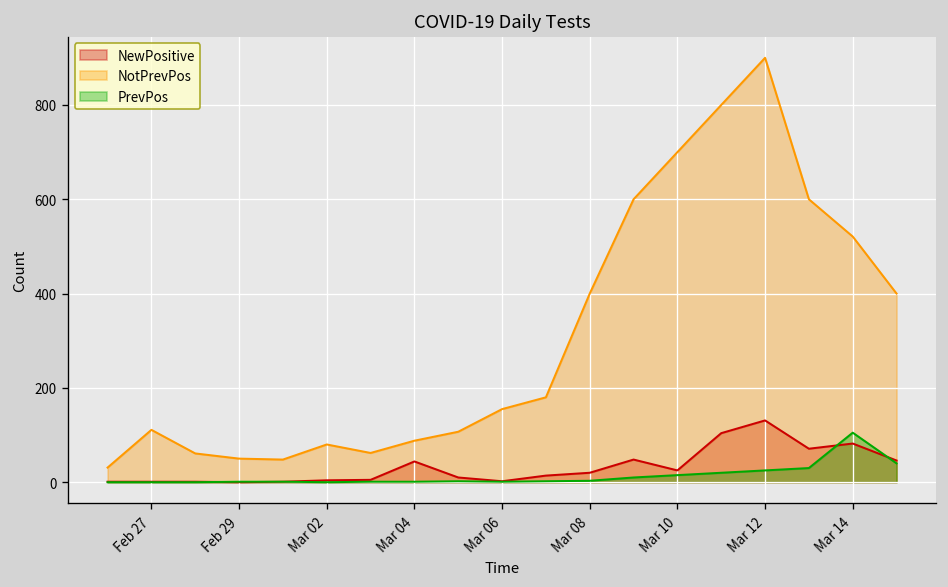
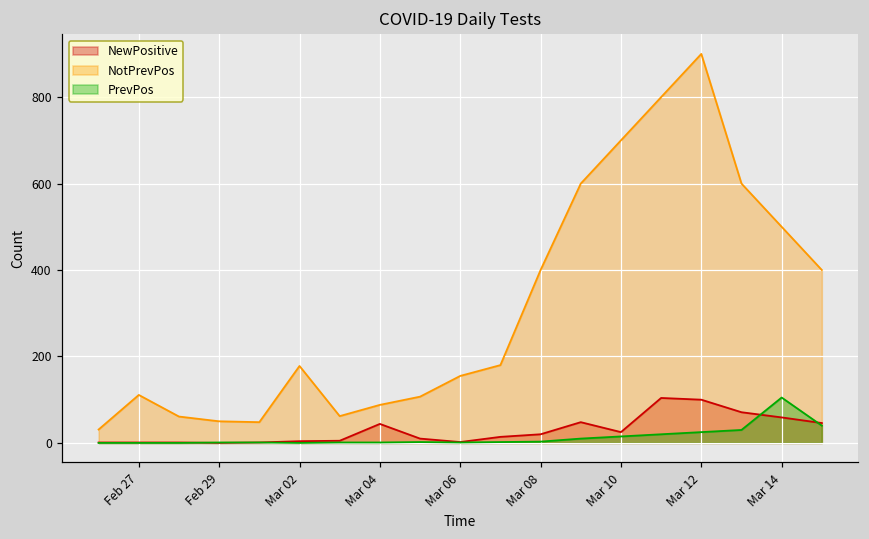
NotPrevPos, Mar 02: 80 -> 180
NewPositive, Mar 12: 130 -> 100
NewPositive, Mar 14: 80 -> 60
NotPrevPos, Mar 14: 520 -> 500
